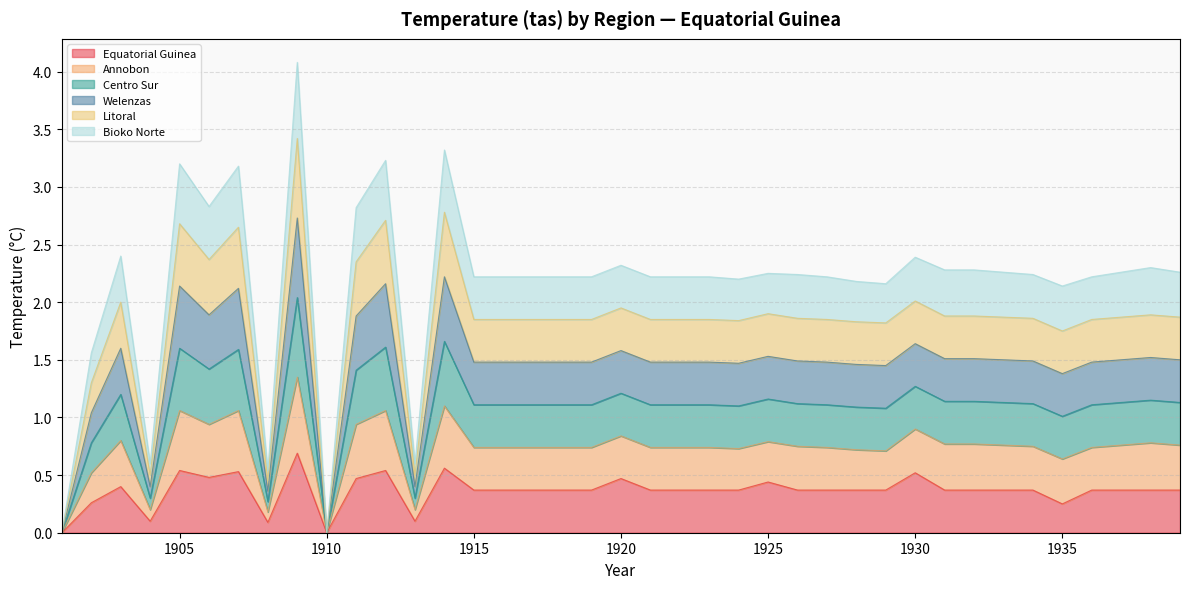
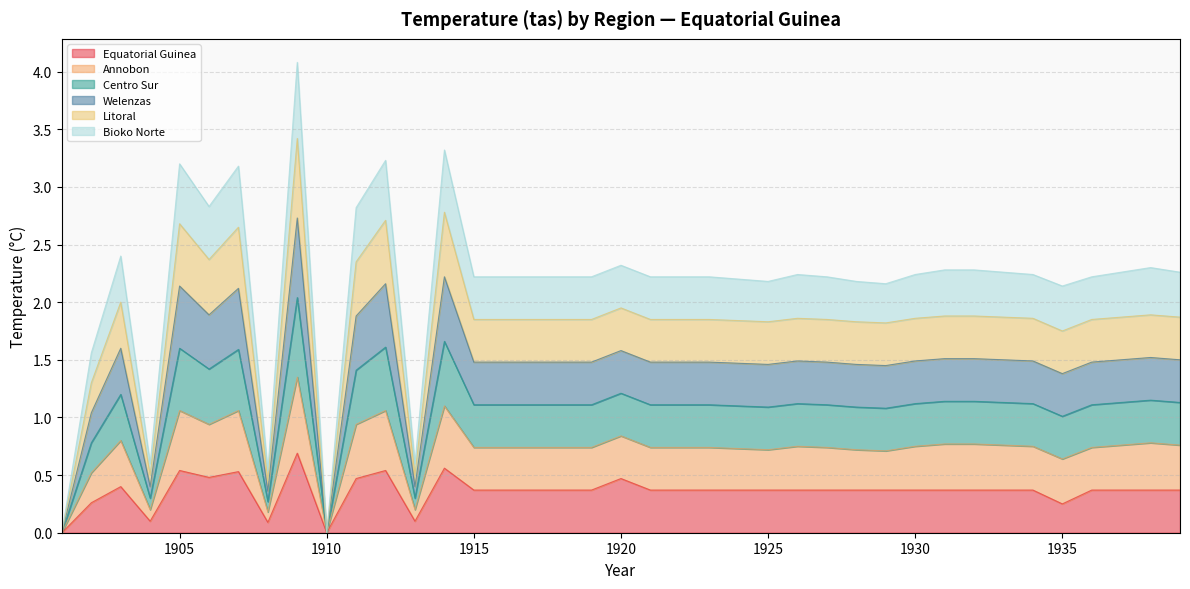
Equatorial Guinea, 1925: 0.44 -> 0.37
Equatorial Guinea, 1930: 0.52 -> 0.37
